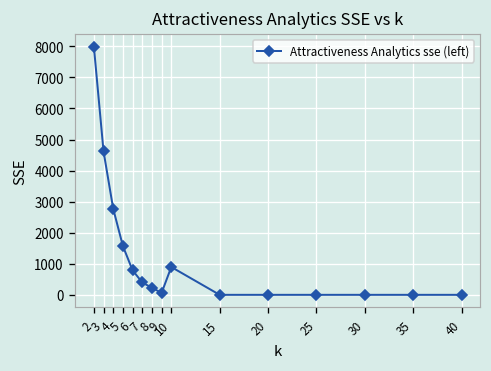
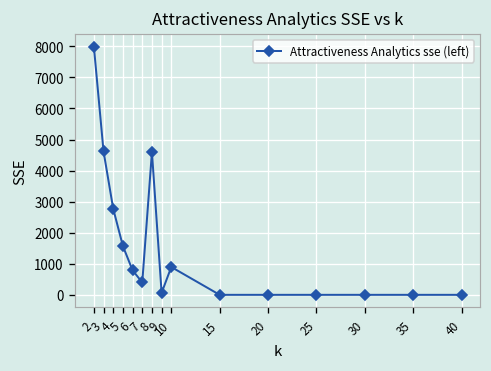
8: 200 -> 4600
